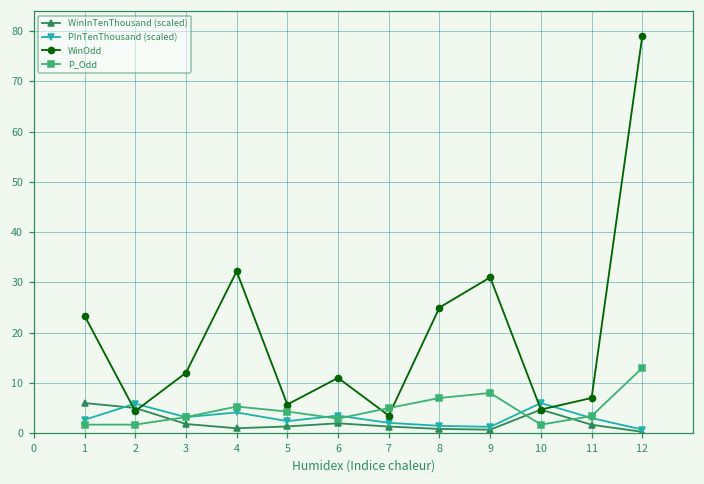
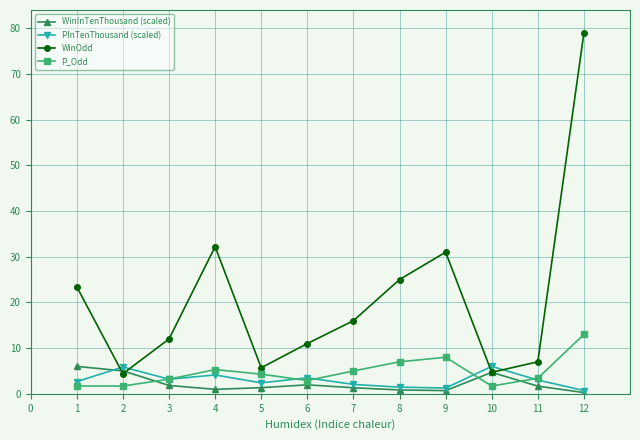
WinOdd, 7: 4 -> 16
